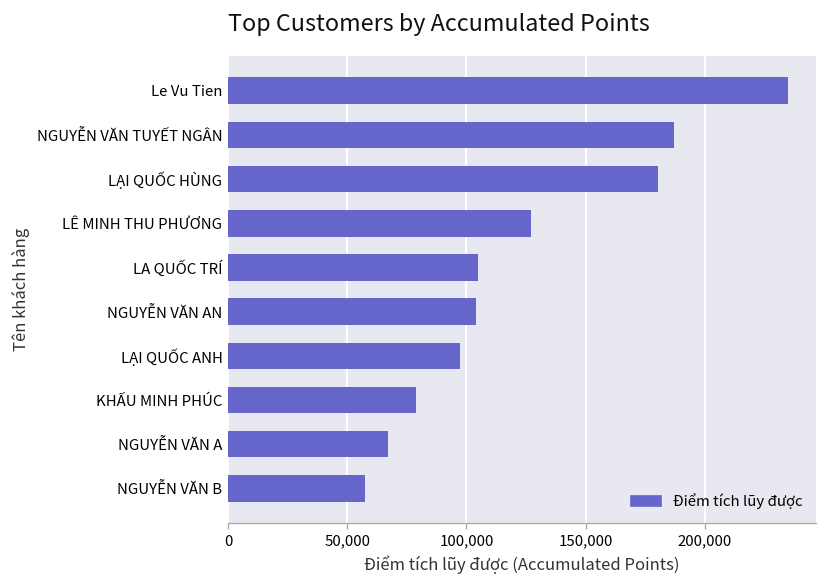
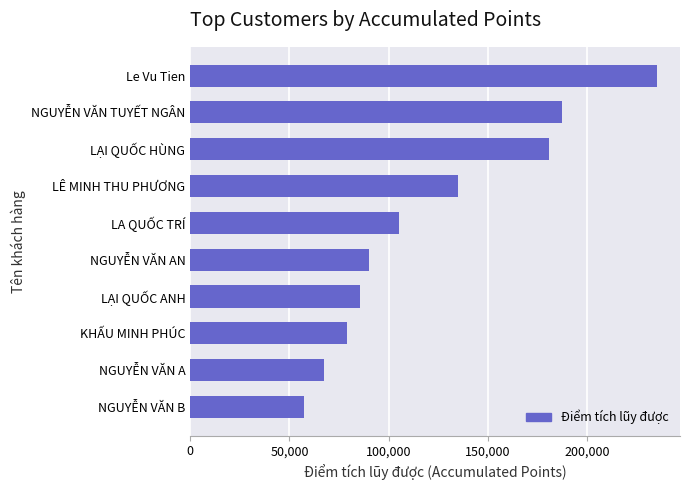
LÊ MINH THU PHƯƠNG: 127,000 -> 135,000
NGUYỄN VĂN AN: 104,000 -> 90,000
LẠI QUỐC ANH: 97,000 -> 86,000
